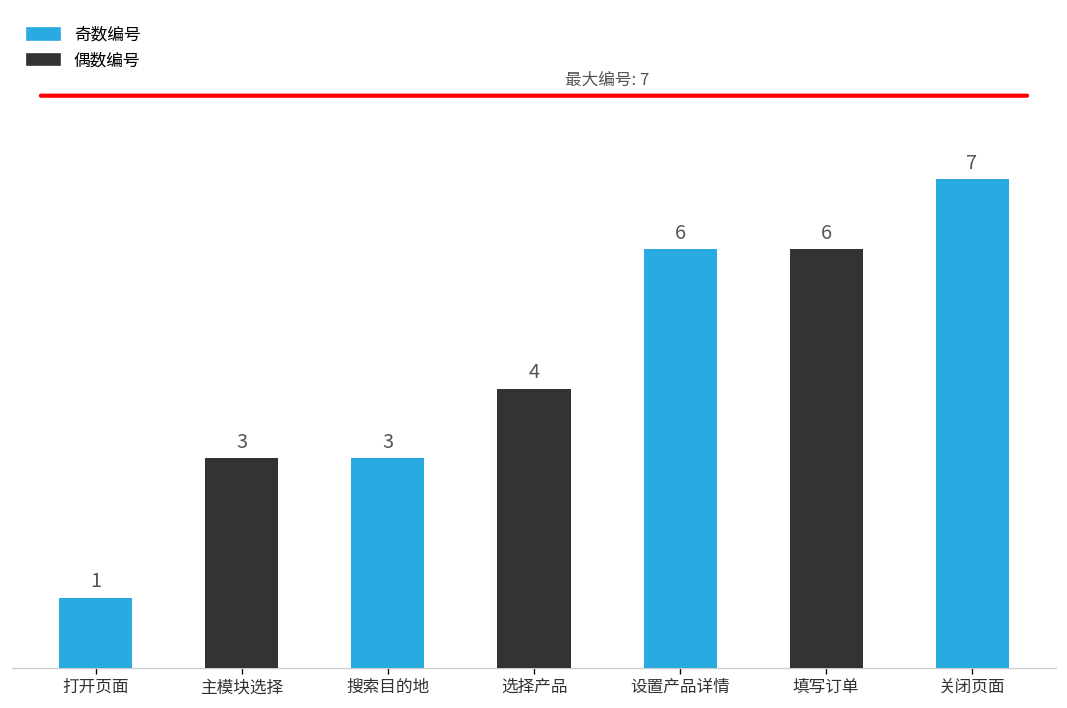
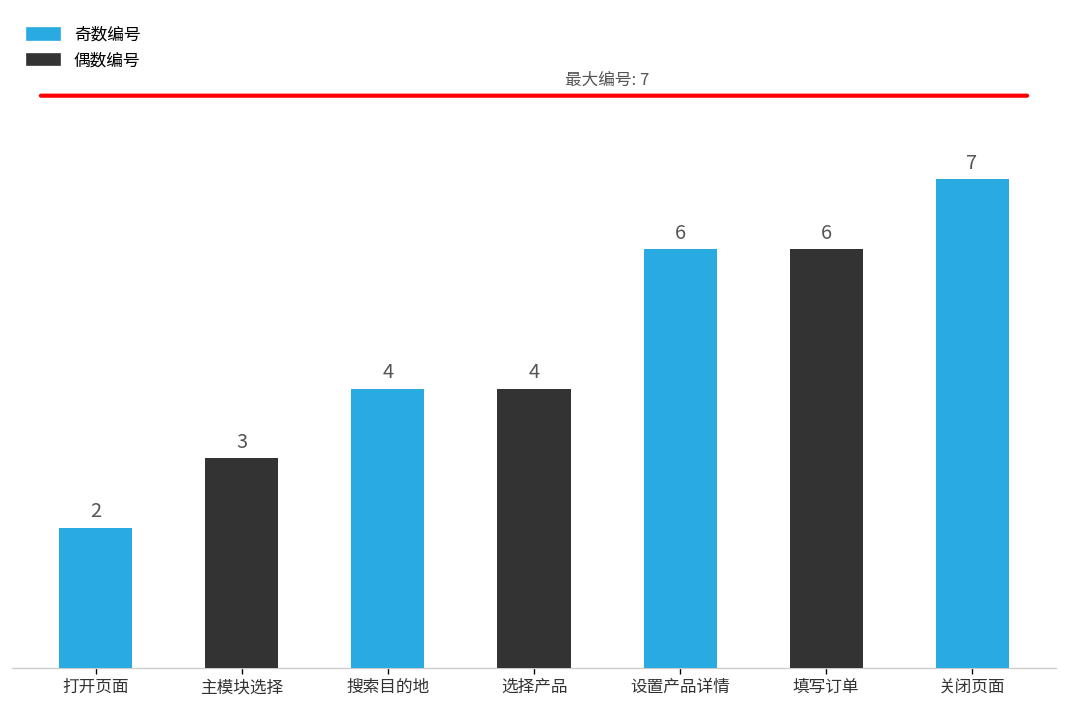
打开页面: 1 -> 2
搜索目的地: 3 -> 4
